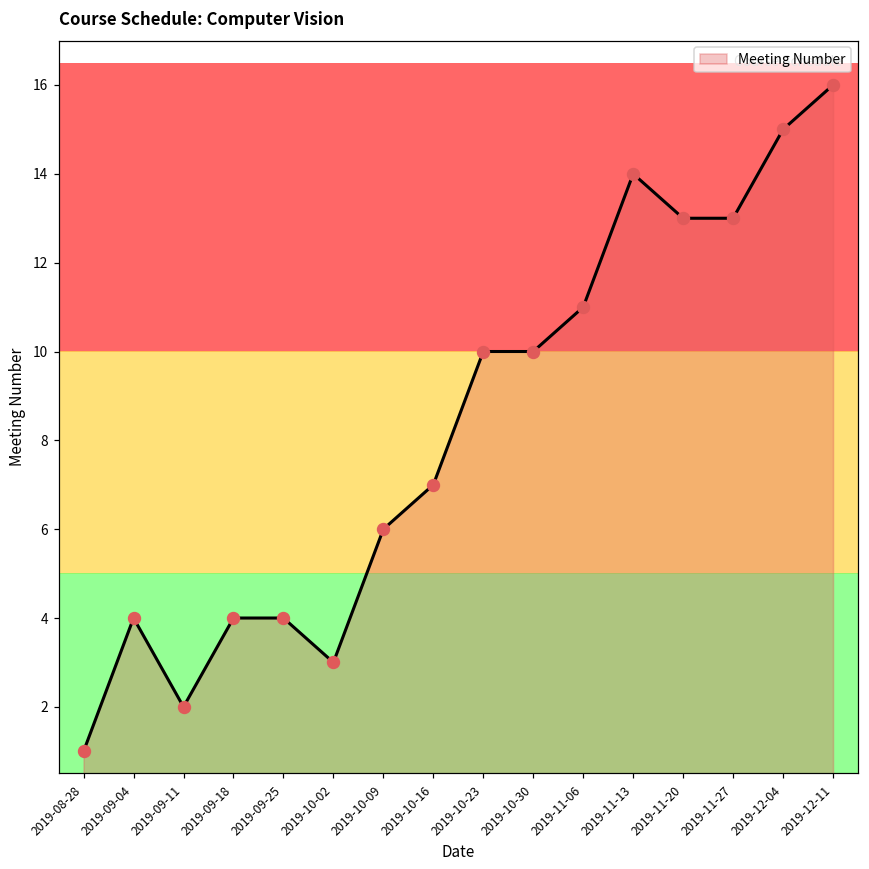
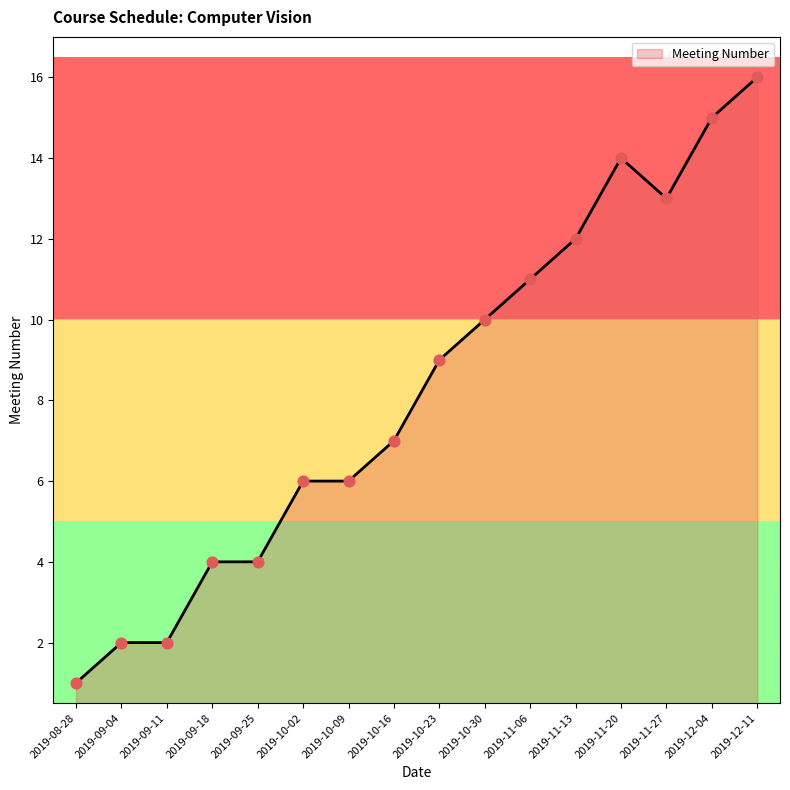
2019-09-04: 4 -> 2
2019-10-02: 3 -> 6
2019-10-23: 10 -> 9
2019-11-13: 14 -> 12
2019-11-20: 13 -> 14
